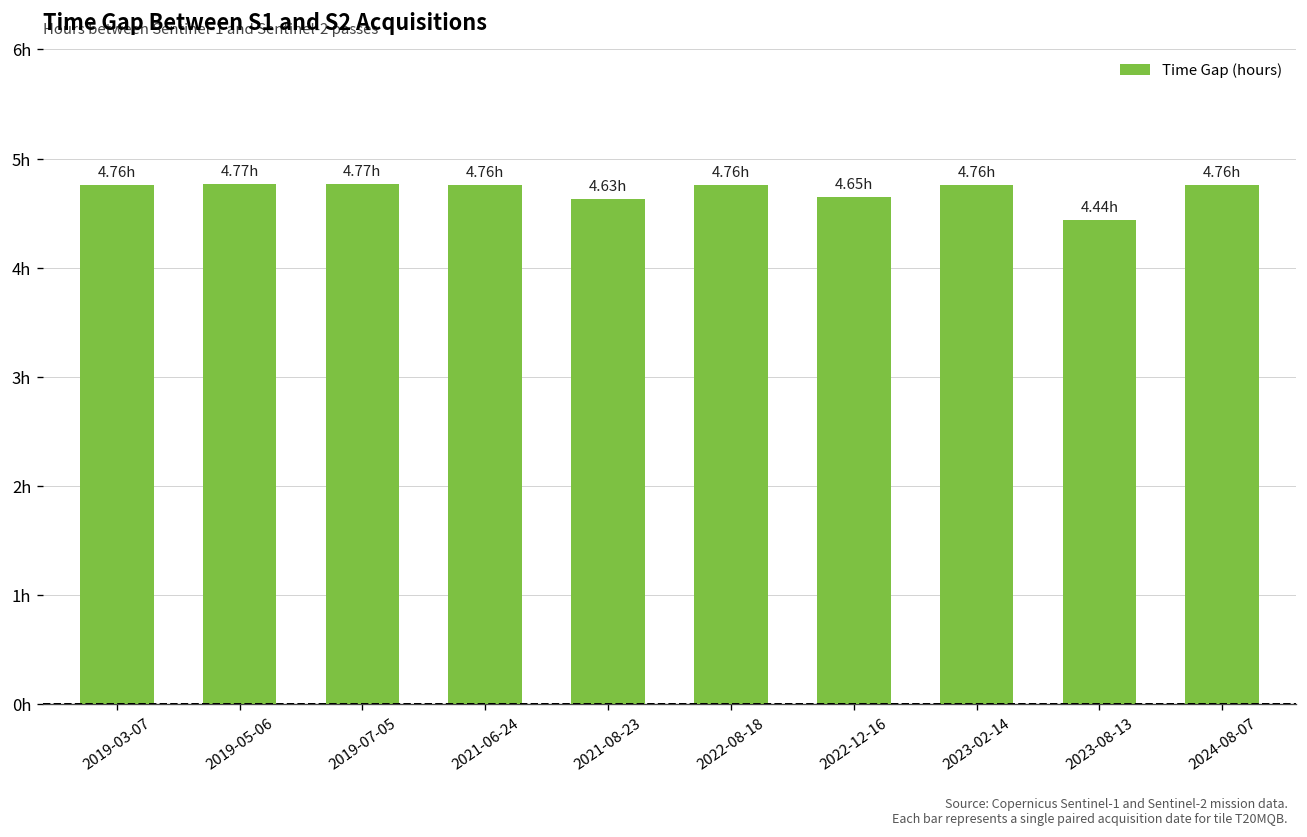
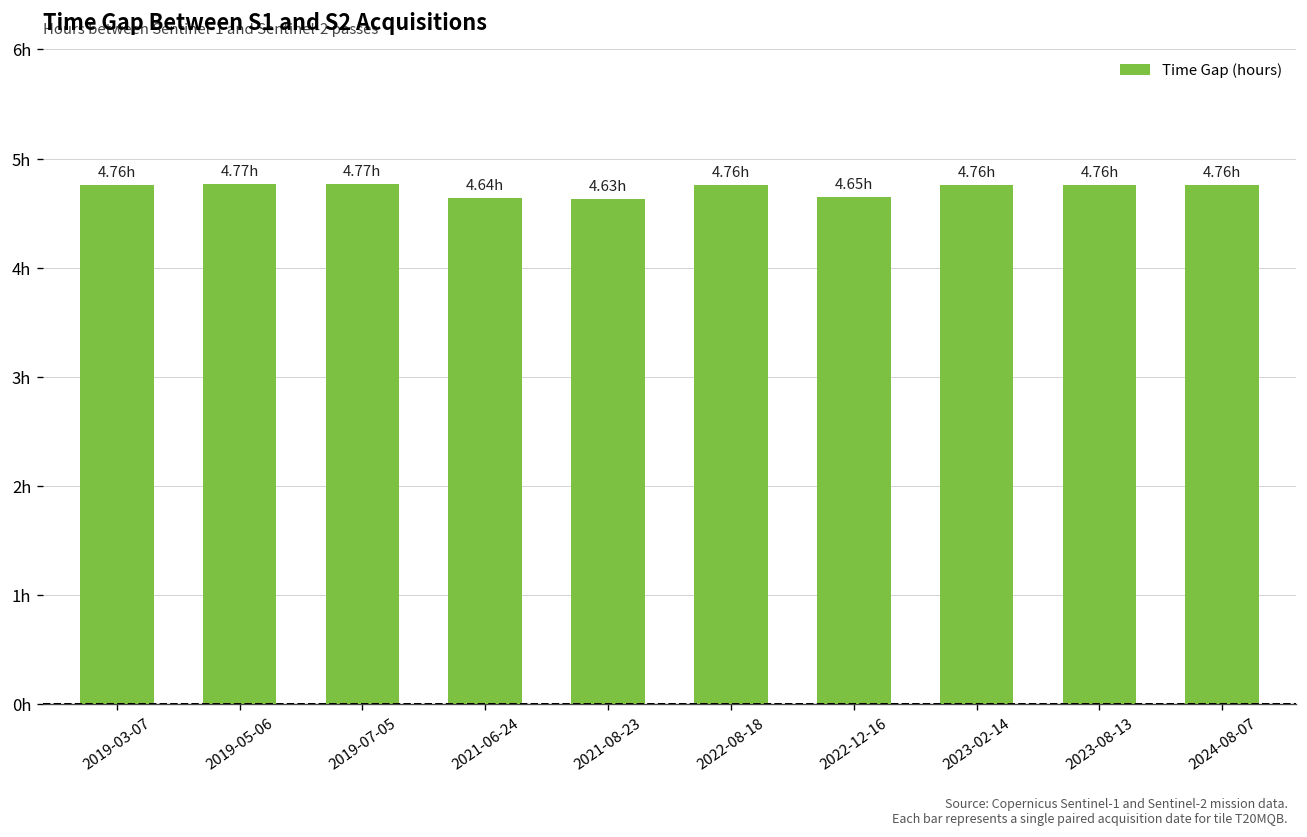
2021-06-24: 4.76h -> 4.64h
2023-08-13: 4.44h -> 4.76h
